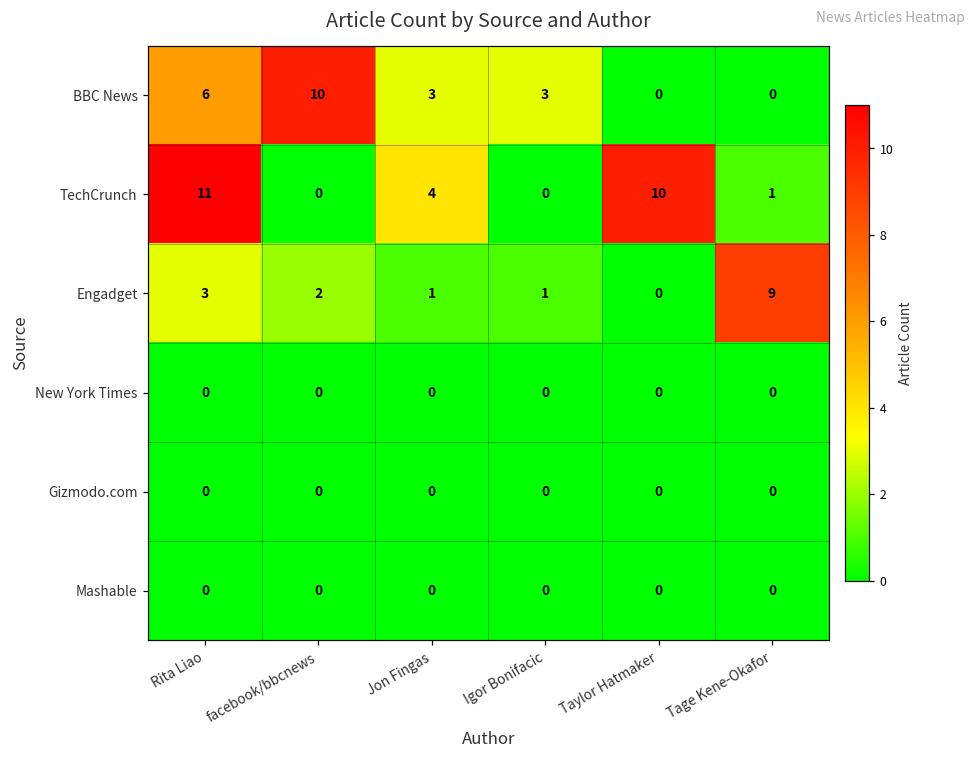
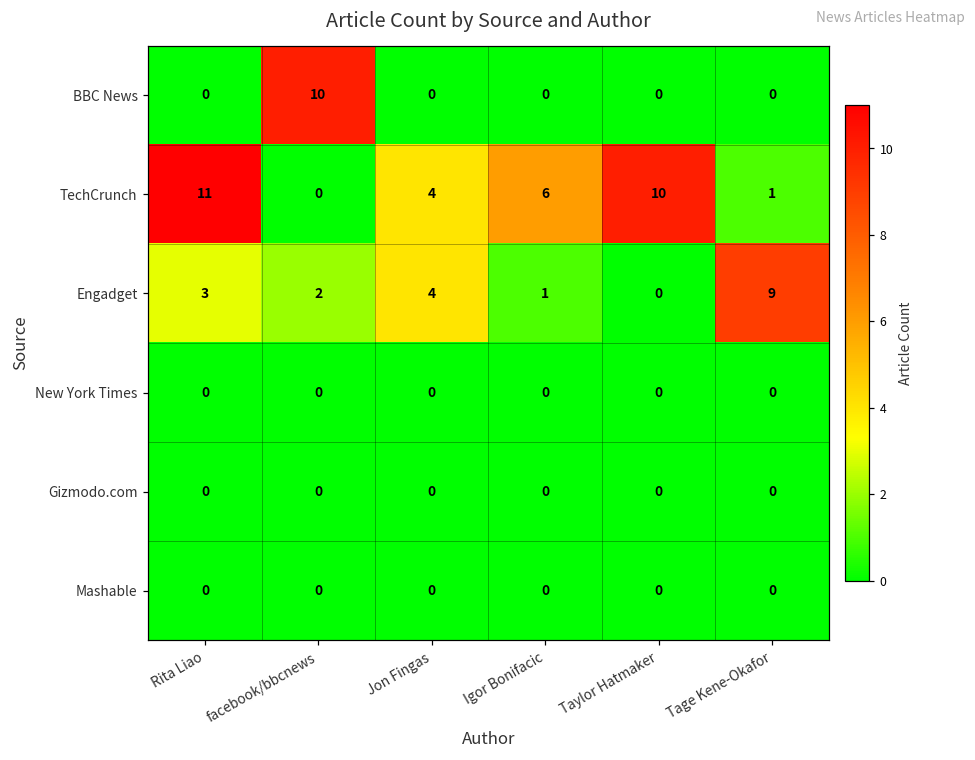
BBC News, Rita Liao: 6 -> 0
BBC News, Jon Fingas: 3 -> 0
BBC News, Igor Bonifacic: 3 -> 0
TechCrunch, Igor Bonifacic: 0 -> 6
Engadget, Jon Fingas: 1 -> 4
